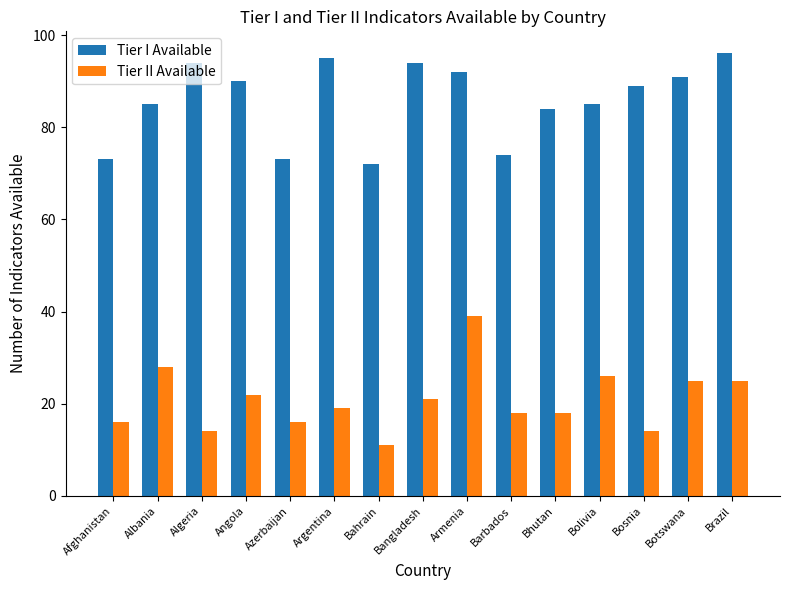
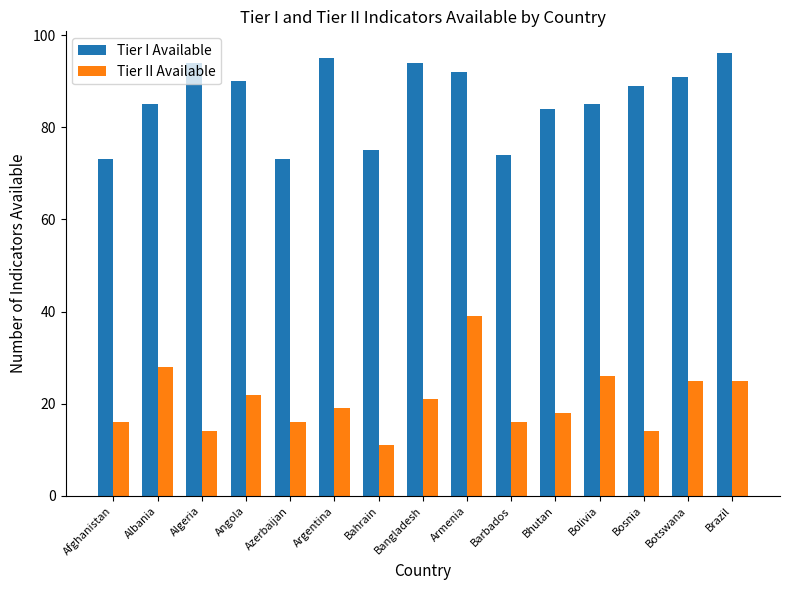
Tier I Available, Bahrain: 72 -> 75
Tier II Available, Barbados: 18 -> 16
